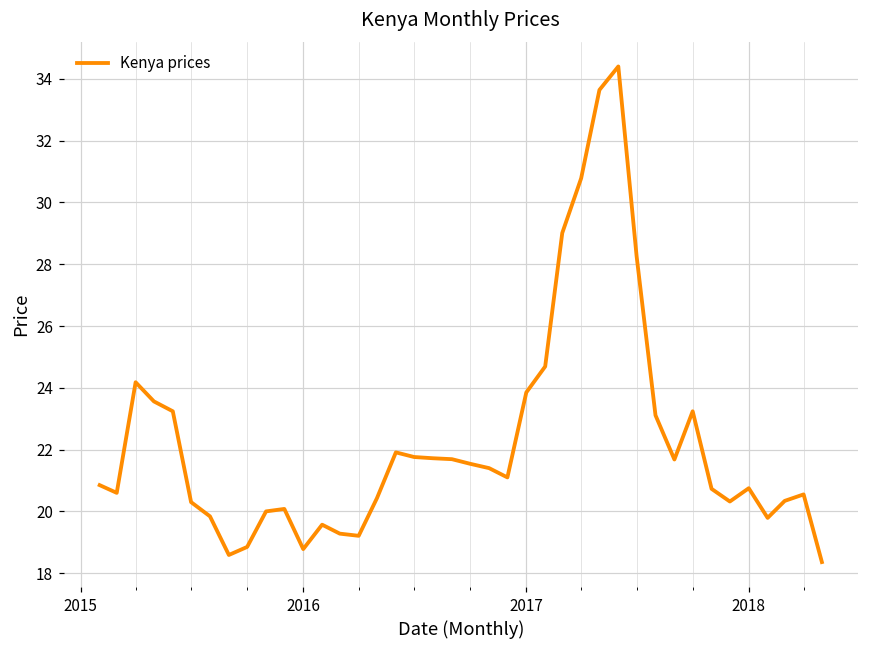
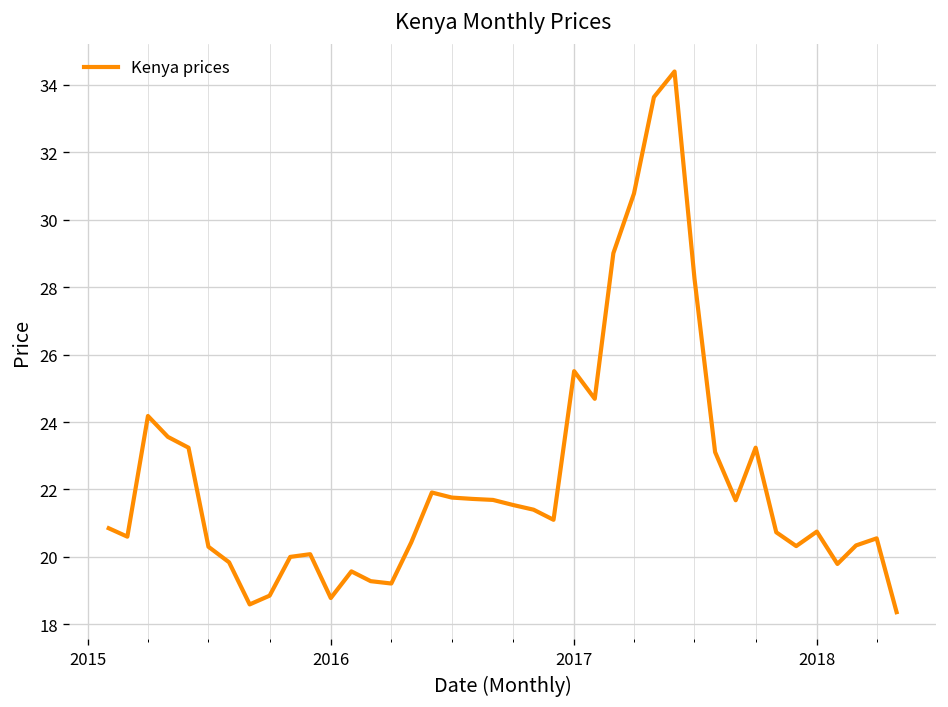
2017: 23.9 -> 25.5
